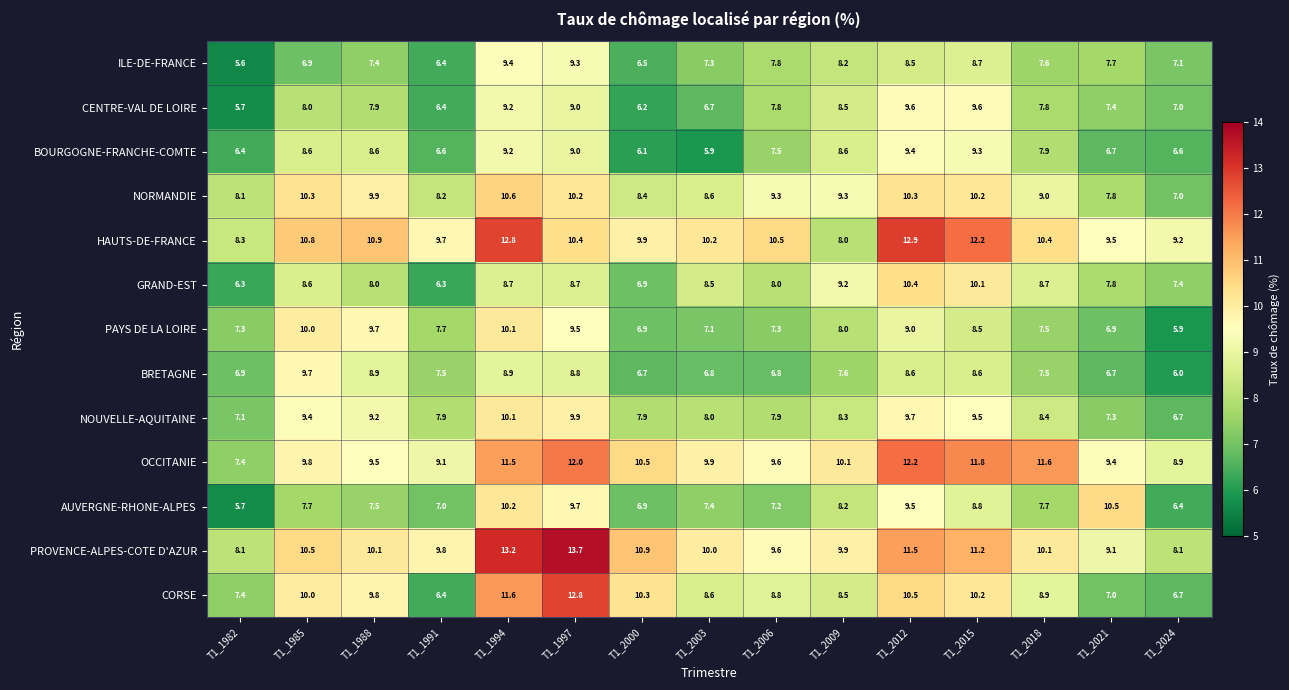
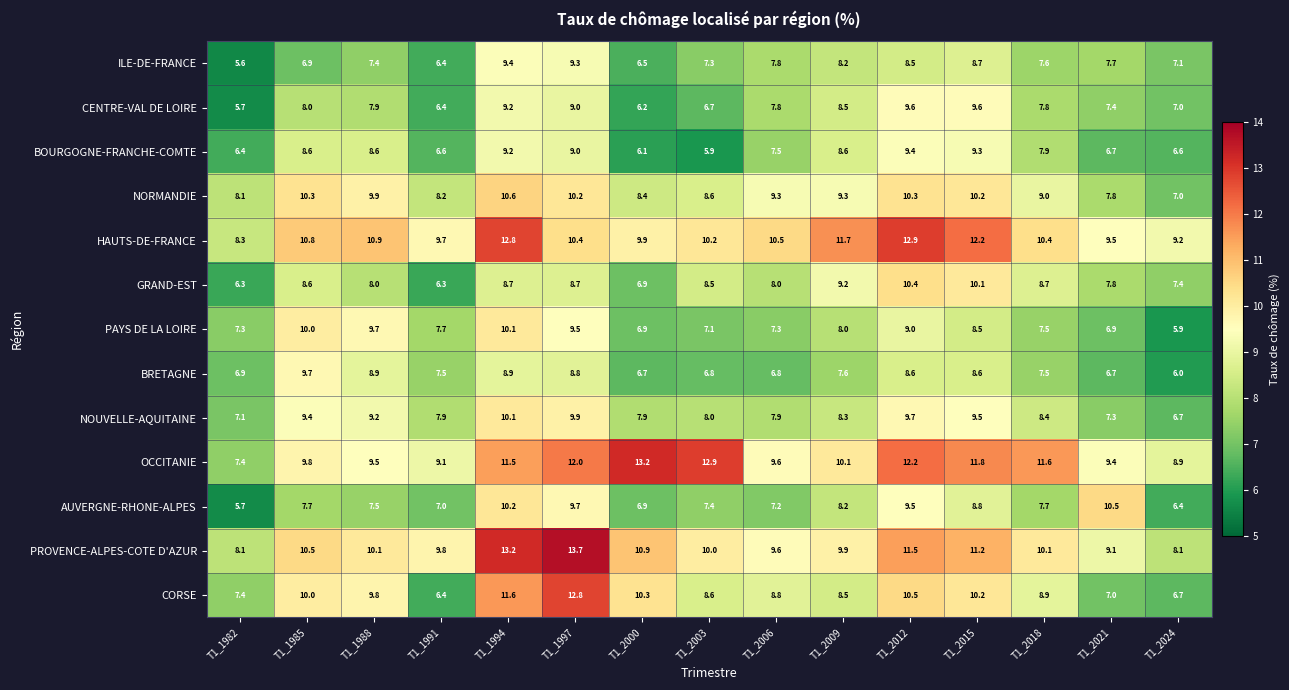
HAUTS-DE-FRANCE, T1_2009: 8.0 -> 11.7
OCCITANIE, T1_2000: 10.5 -> 13.2
OCCITANIE, T1_2003: 9.9 -> 12.9
